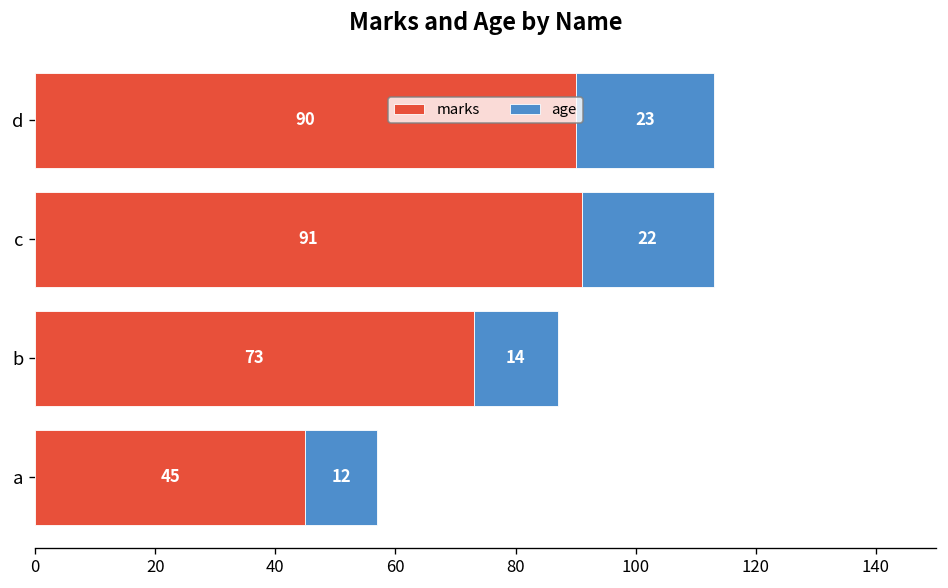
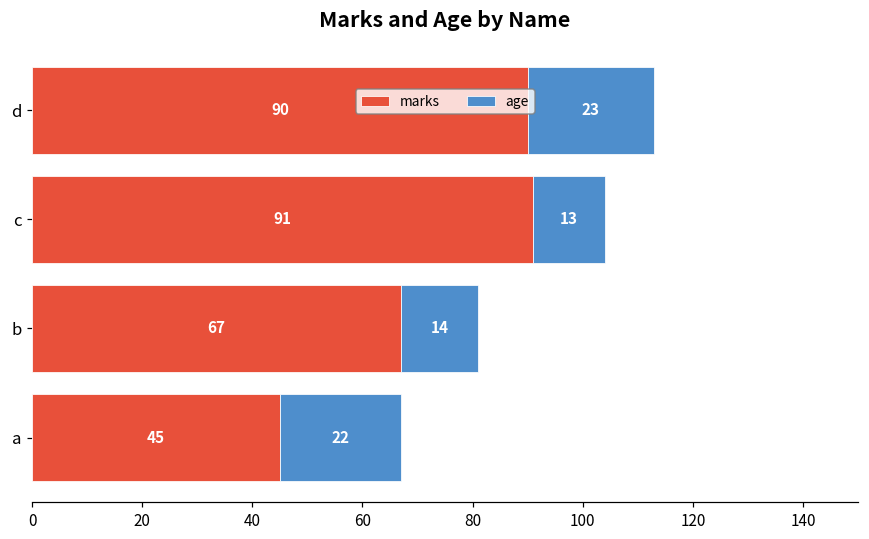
age, c: 22 -> 13
marks, b: 73 -> 67
age, a: 12 -> 22
